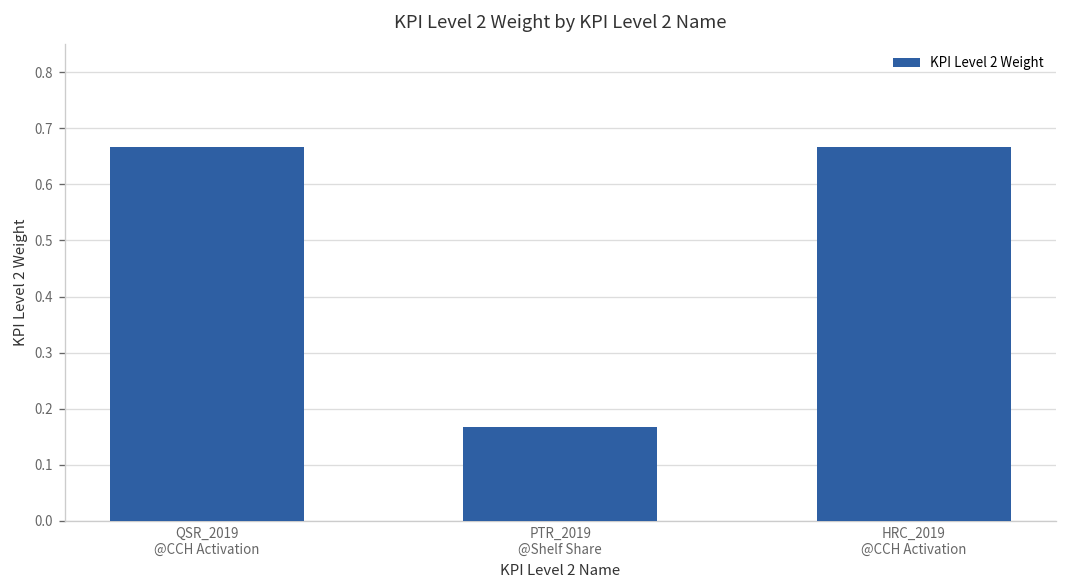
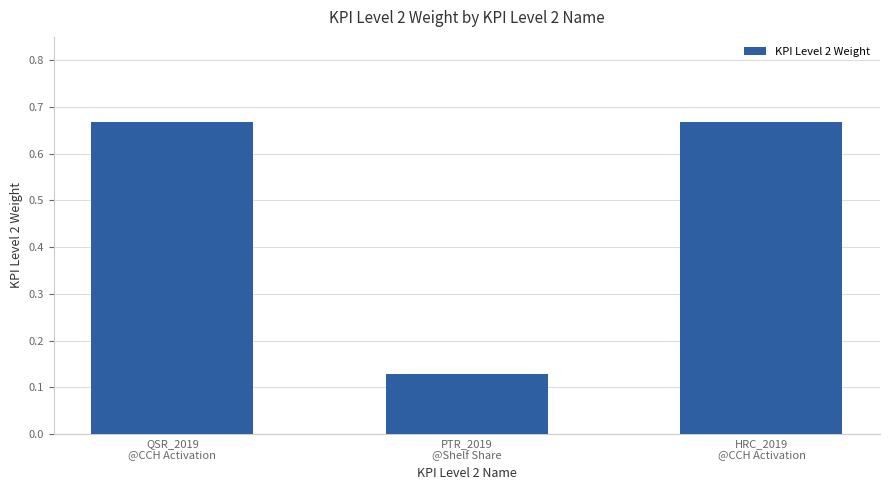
PTR_2019 @Shelf Share: 0.17 -> 0.13
